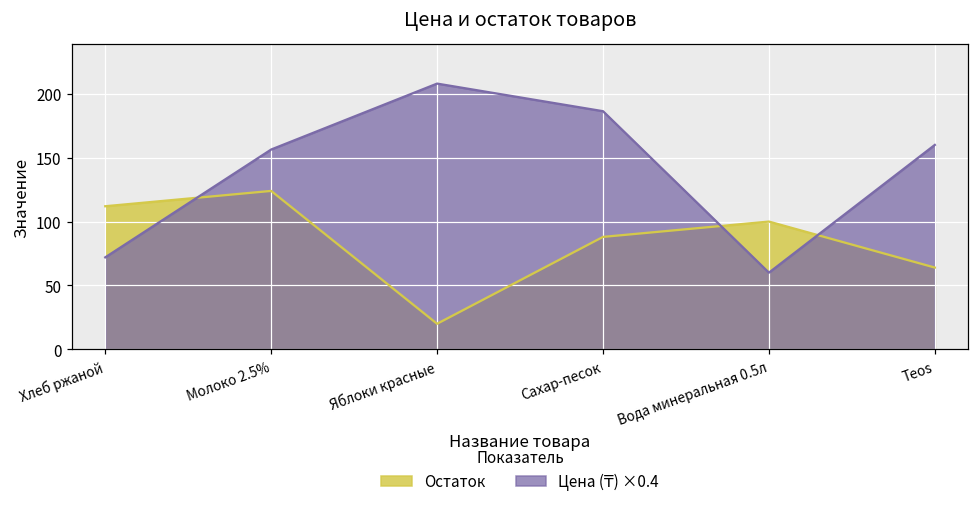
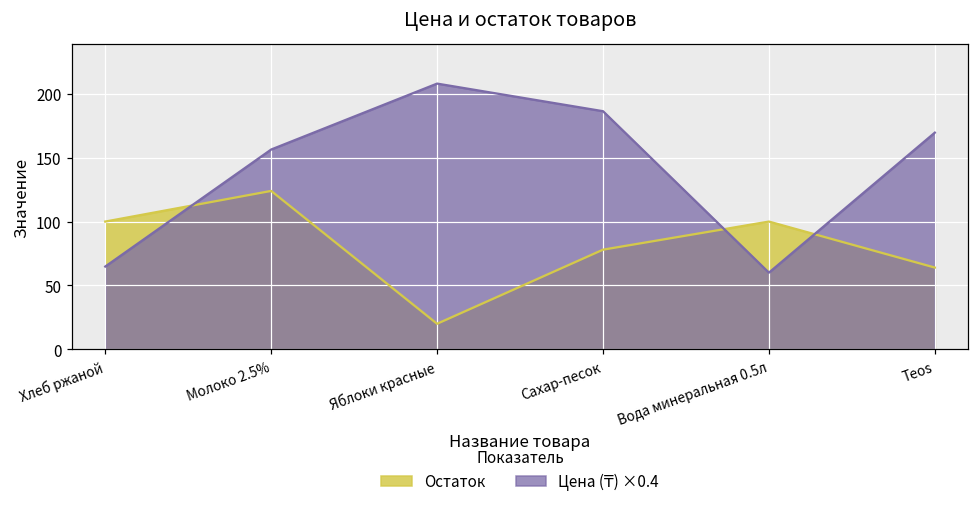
Остаток, Хлеб ржаной: 112 -> 100
Цена (₸) ×0.4, Хлеб ржаной: 72 -> 65
Остаток, Сахар-песок: 88 -> 78
Цена (₸) ×0.4, Teos: 160 -> 170
